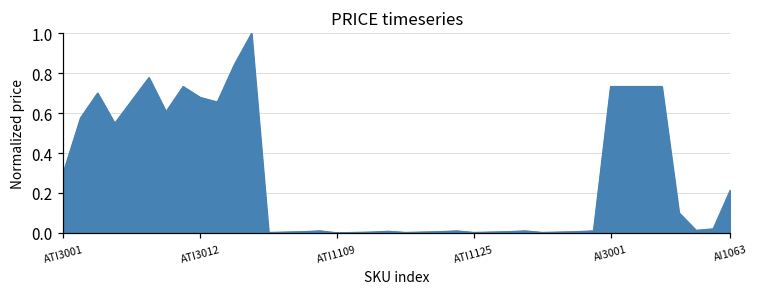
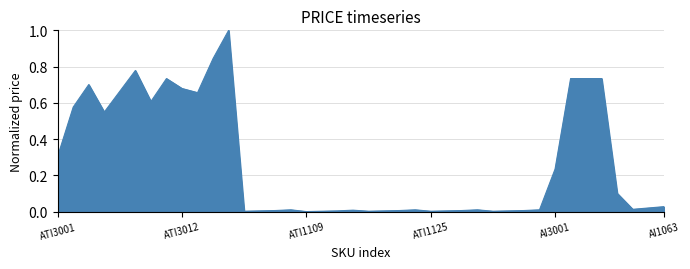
AI3001: 0.73 -> 0.23
AI1063: 0.21 -> 0.03
